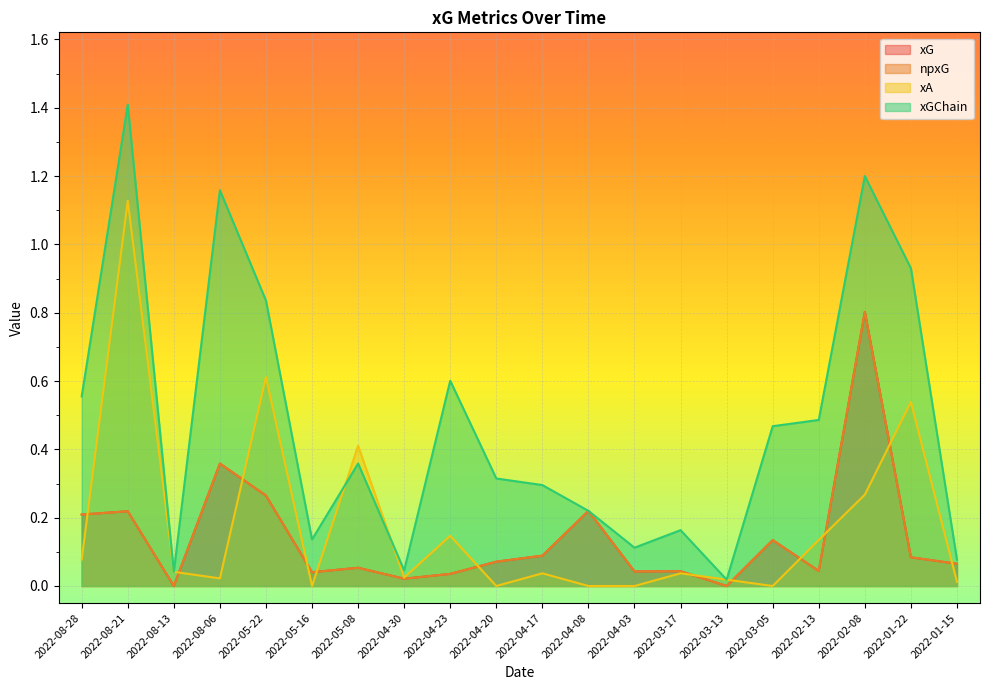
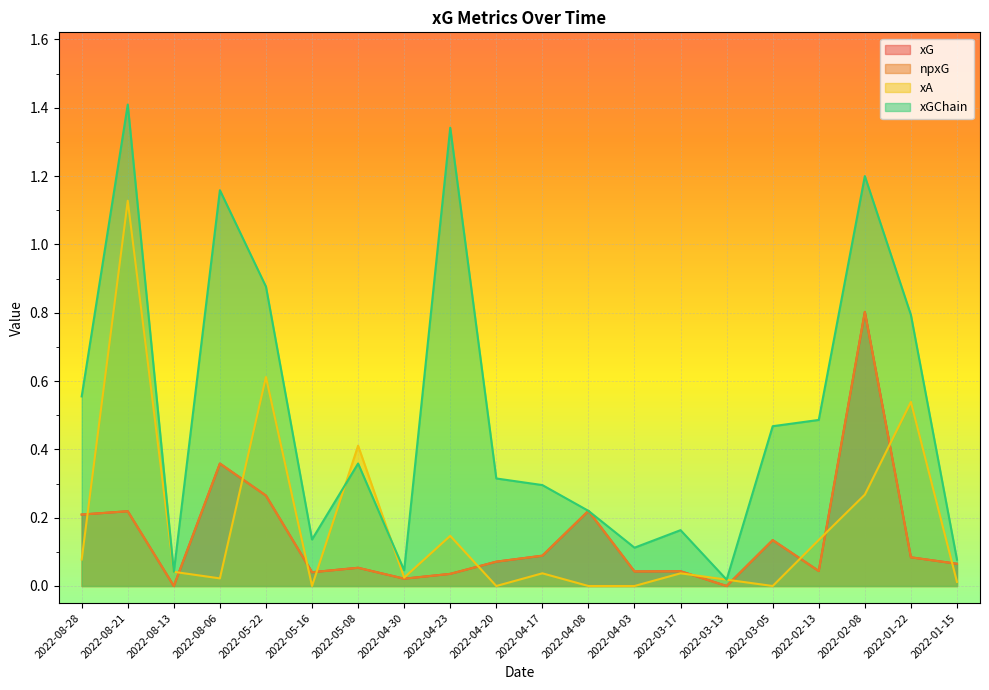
xGChain, 2022-05-22: 0.84 -> 0.88
xGChain, 2022-04-23: 0.60 -> 1.34
xGChain, 2022-01-22: 0.93 -> 0.79
